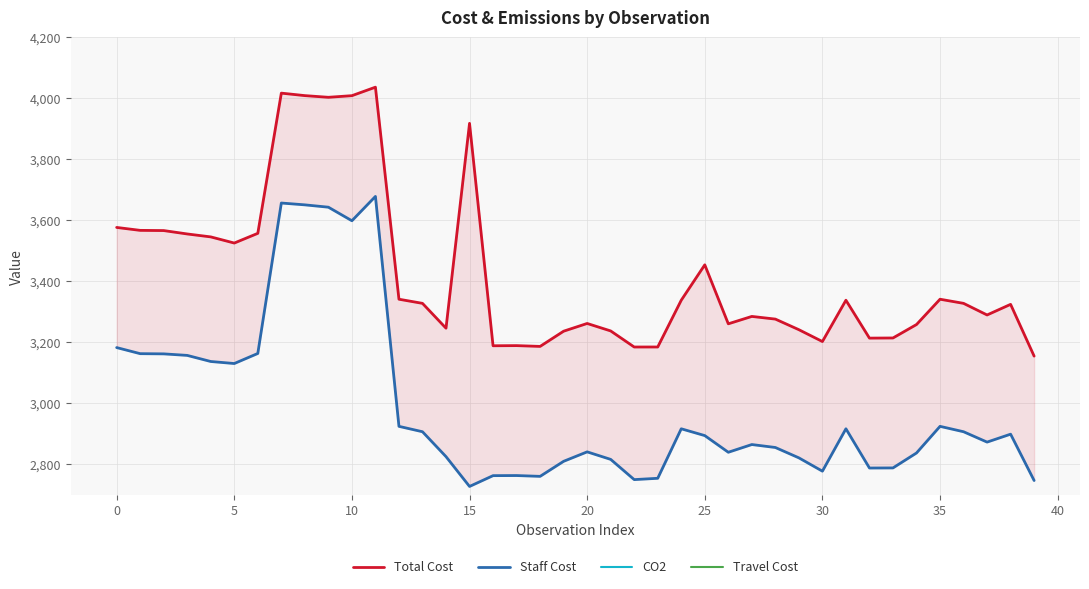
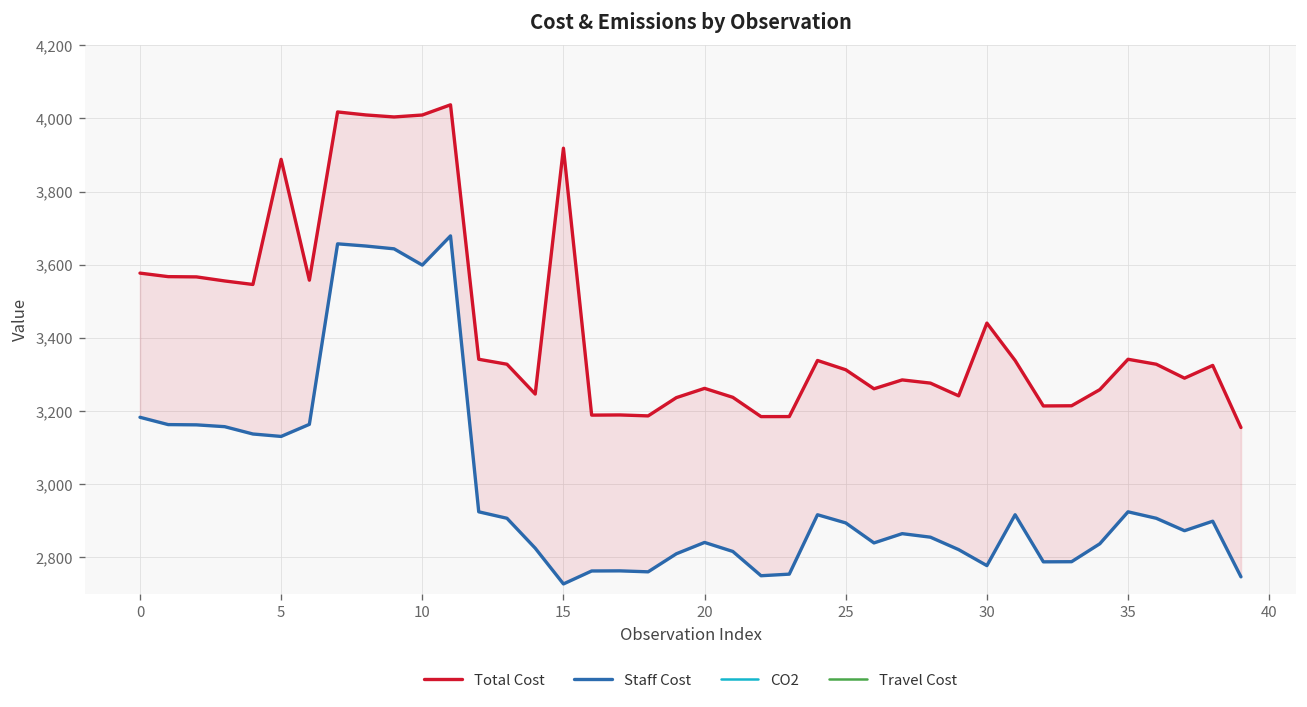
Total Cost, 5: 3,530 -> 3,890
Total Cost, 25: 3,450 -> 3,310
Total Cost, 30: 3,200 -> 3,440
